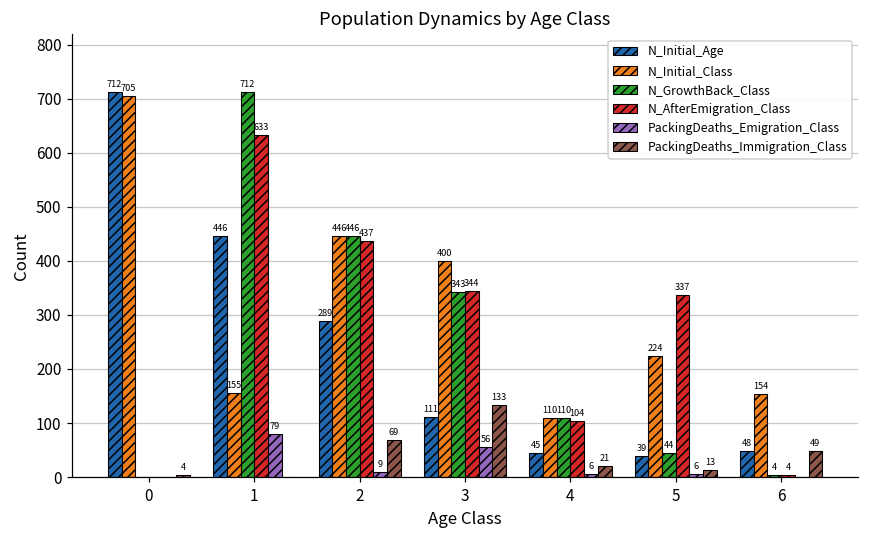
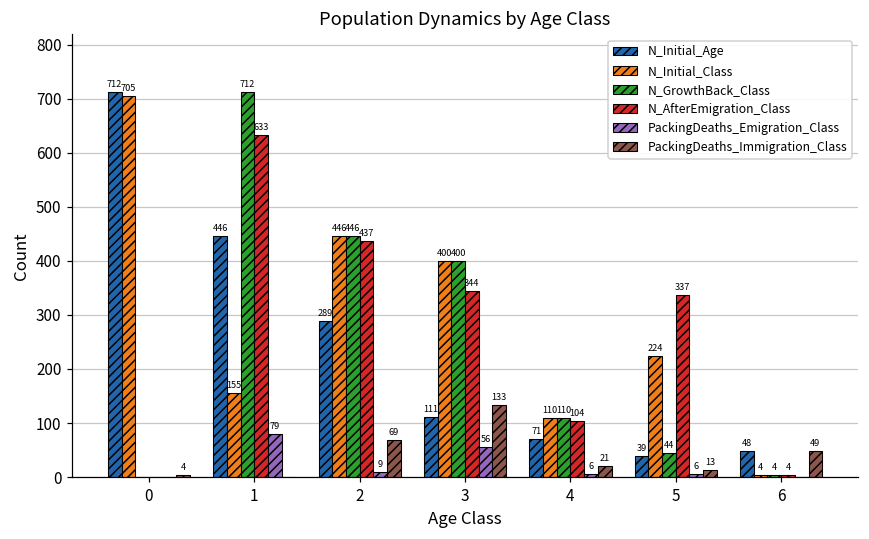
N_GrowthBack_Class, 3: 343 -> 400
N_Initial_Age, 4: 45 -> 71
N_Initial_Class, 6: 154 -> 4
